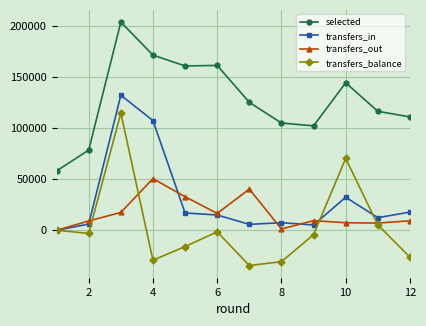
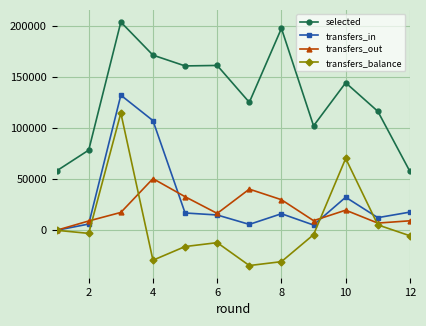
transfers_balance, 6: -2000 -> -12000
selected, 8: 105000 -> 198000
transfers_in, 8: 7000 -> 16000
transfers_out, 8: 1000 -> 30000
transfers_out, 10: 7000 -> 20000
selected, 12: 111000 -> 58000
transfers_balance, 12: -26000 -> -5000
